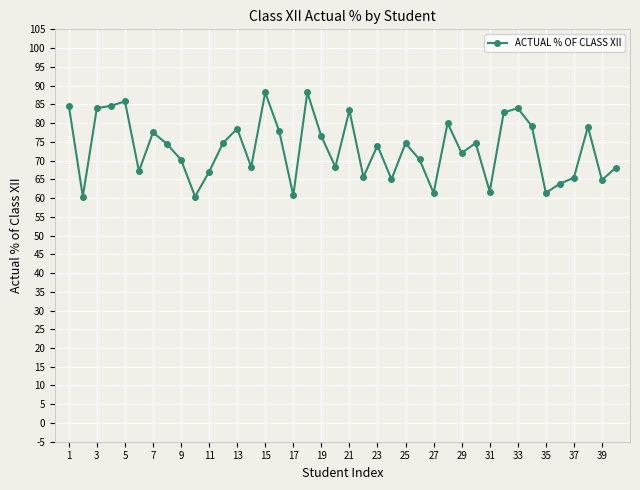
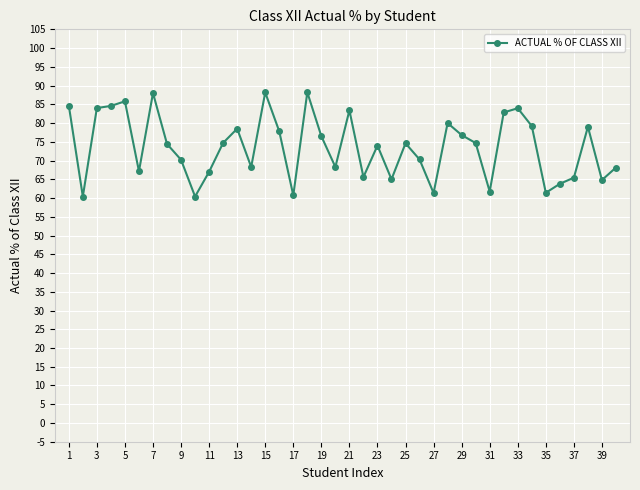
7: 78 -> 88
29: 72 -> 77
